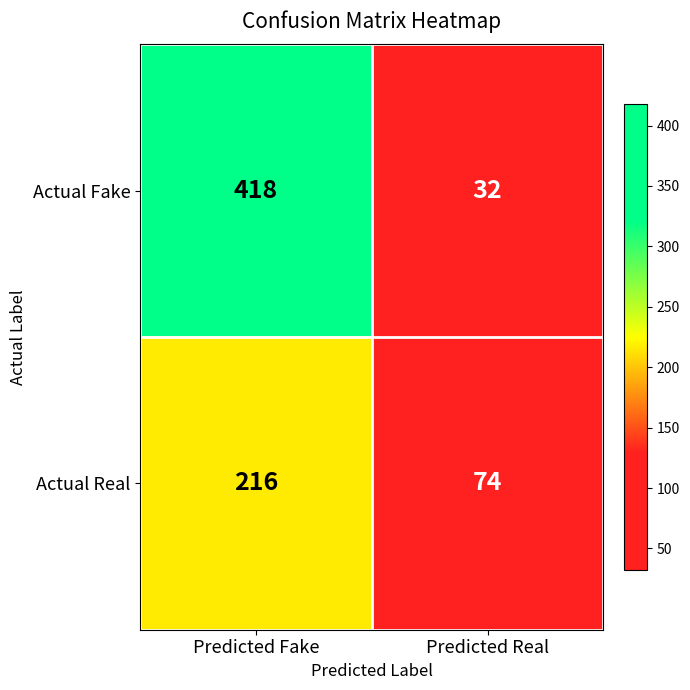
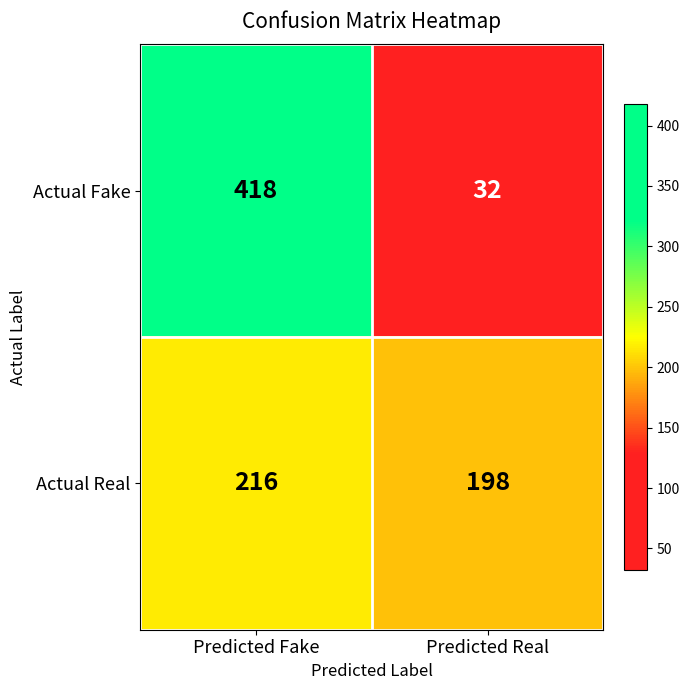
Actual Real, Predicted Real: 74 -> 198
